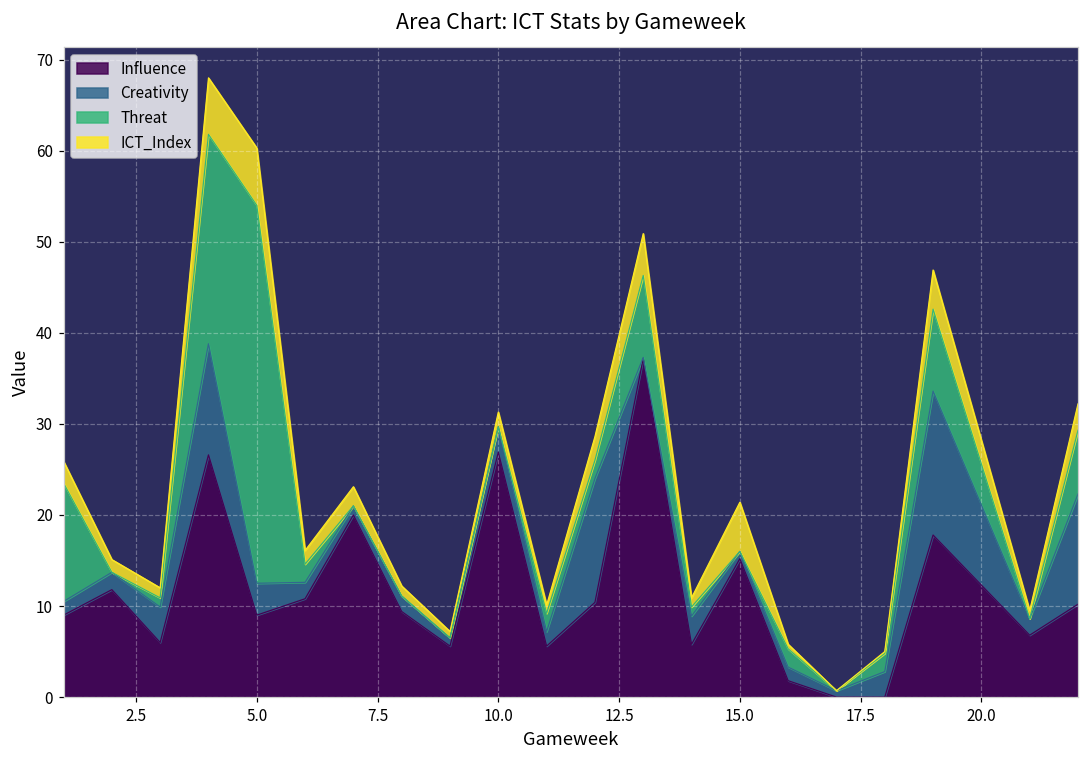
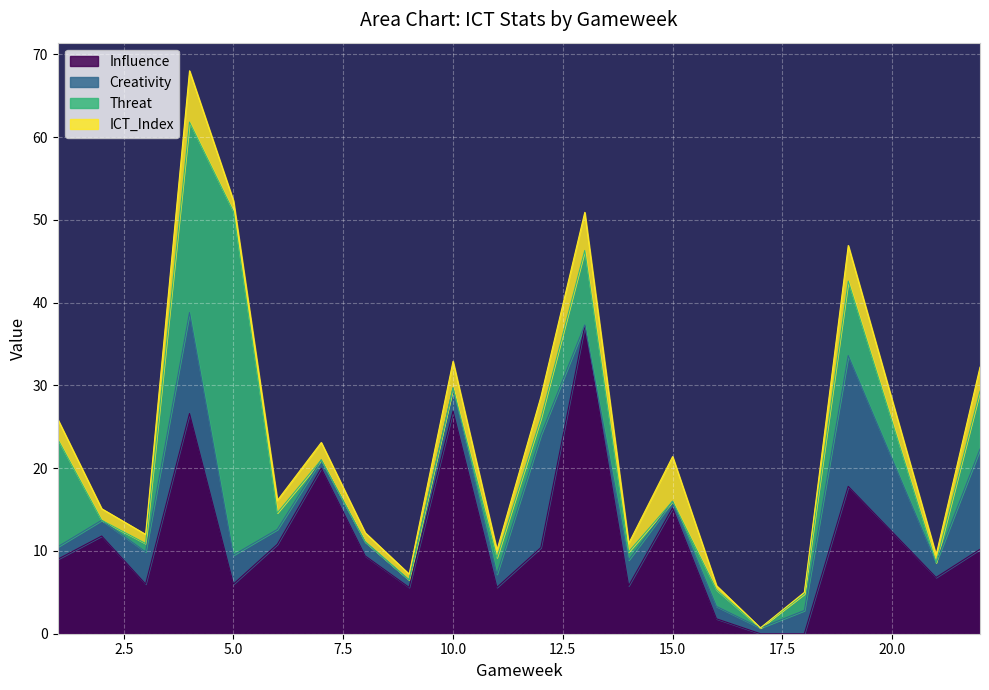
Influence, 5.0: 9 -> 6
ICT_Index, 5.0: 6 -> 1
ICT_Index, 10.0: 2 -> 3
